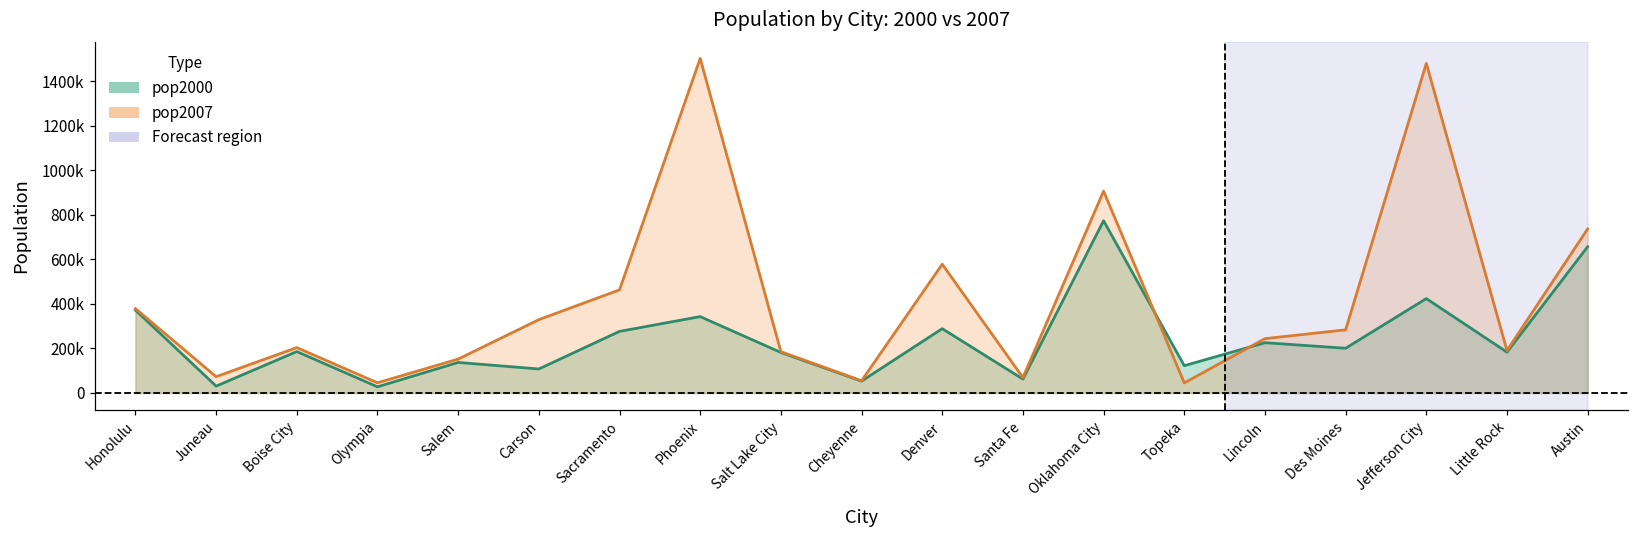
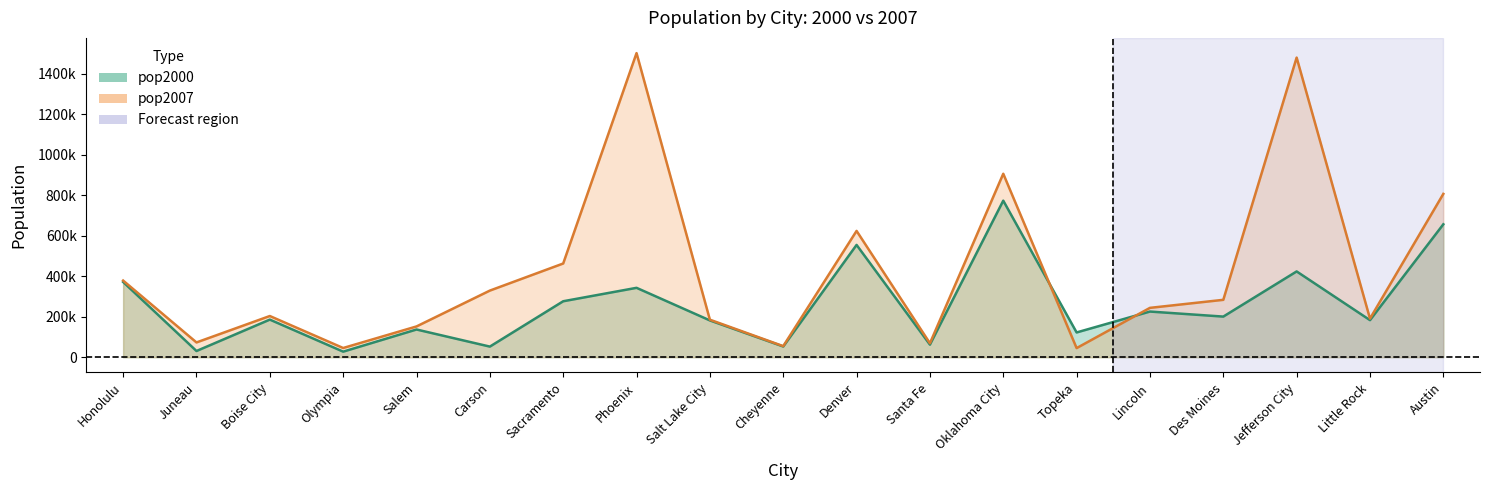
pop2000, Carson: 110000 -> 50000
pop2000, Denver: 290000 -> 550000
pop2007, Denver: 580000 -> 620000
pop2007, Austin: 740000 -> 810000
